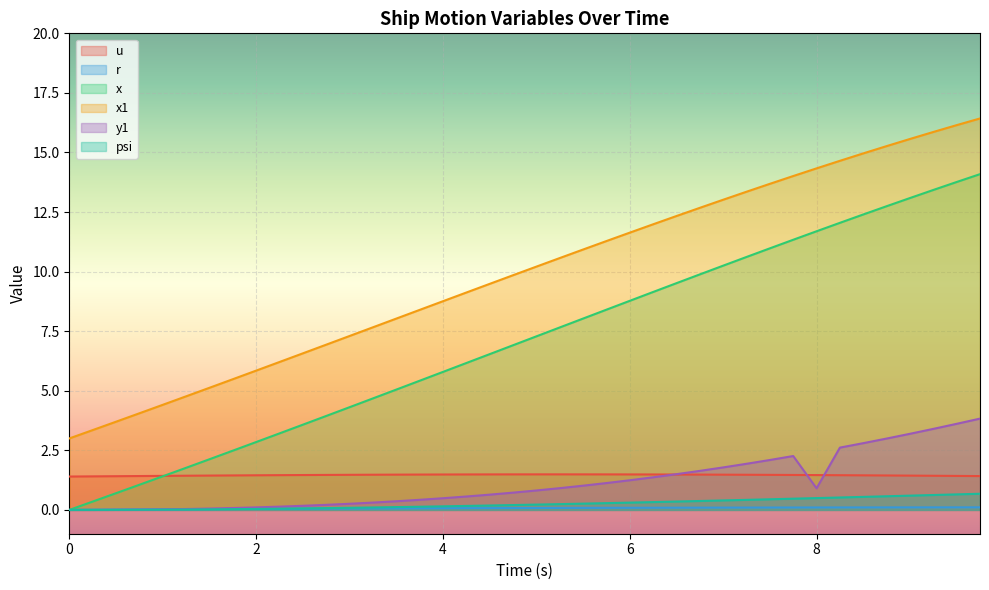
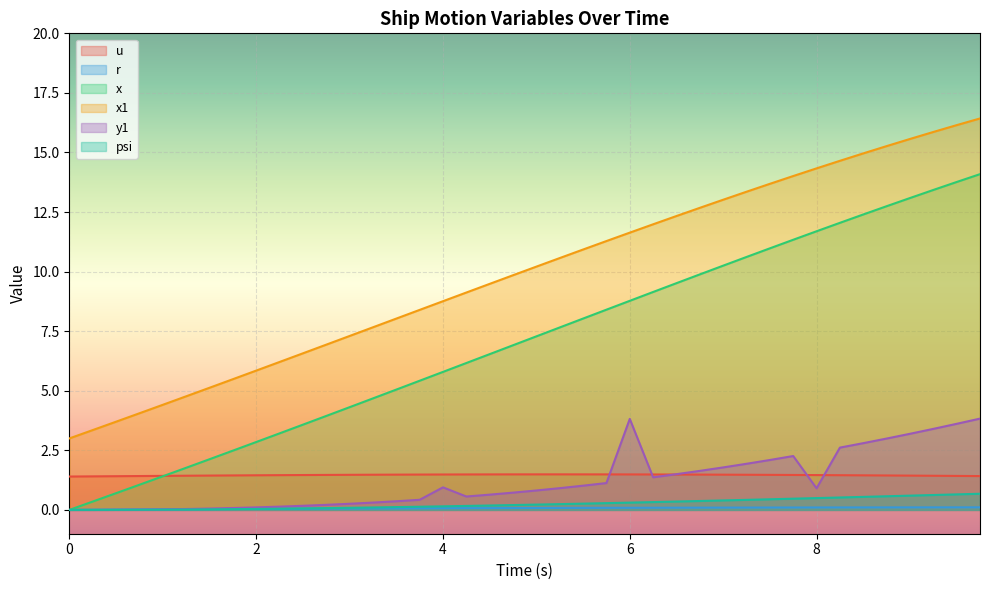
y1, 4: 0.5 -> 0.9
y1, 6: 1.2 -> 3.8
